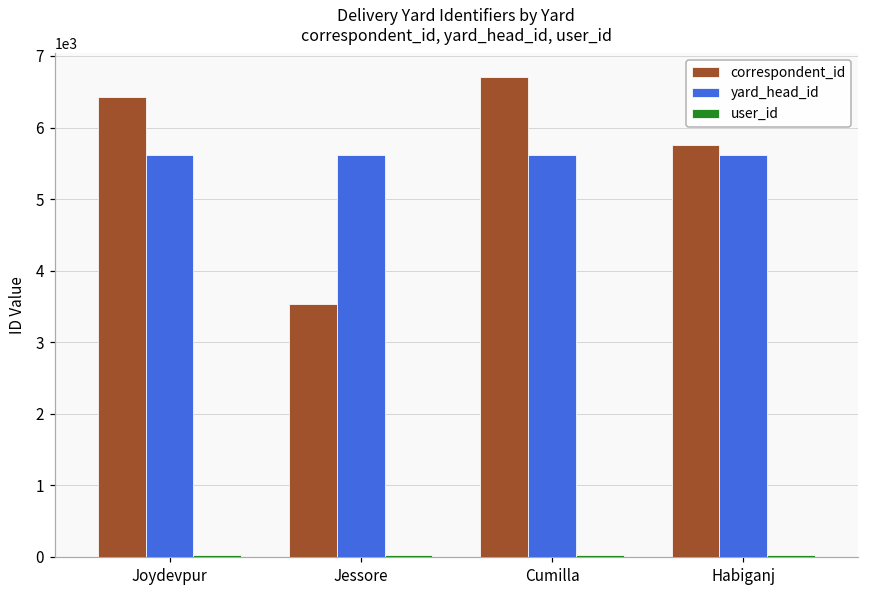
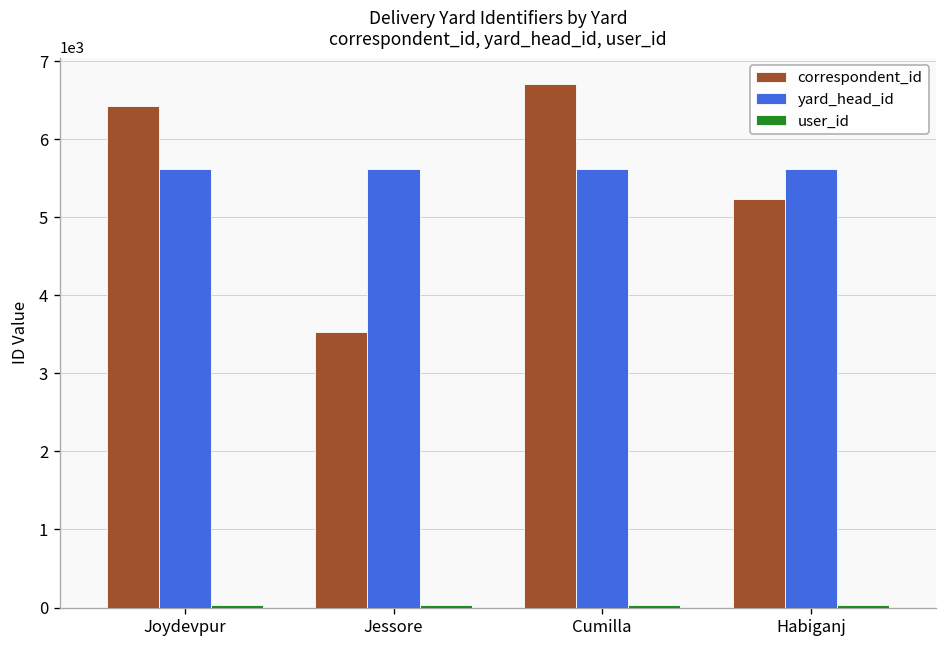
correspondent_id, Habiganj: 5800 -> 5200
